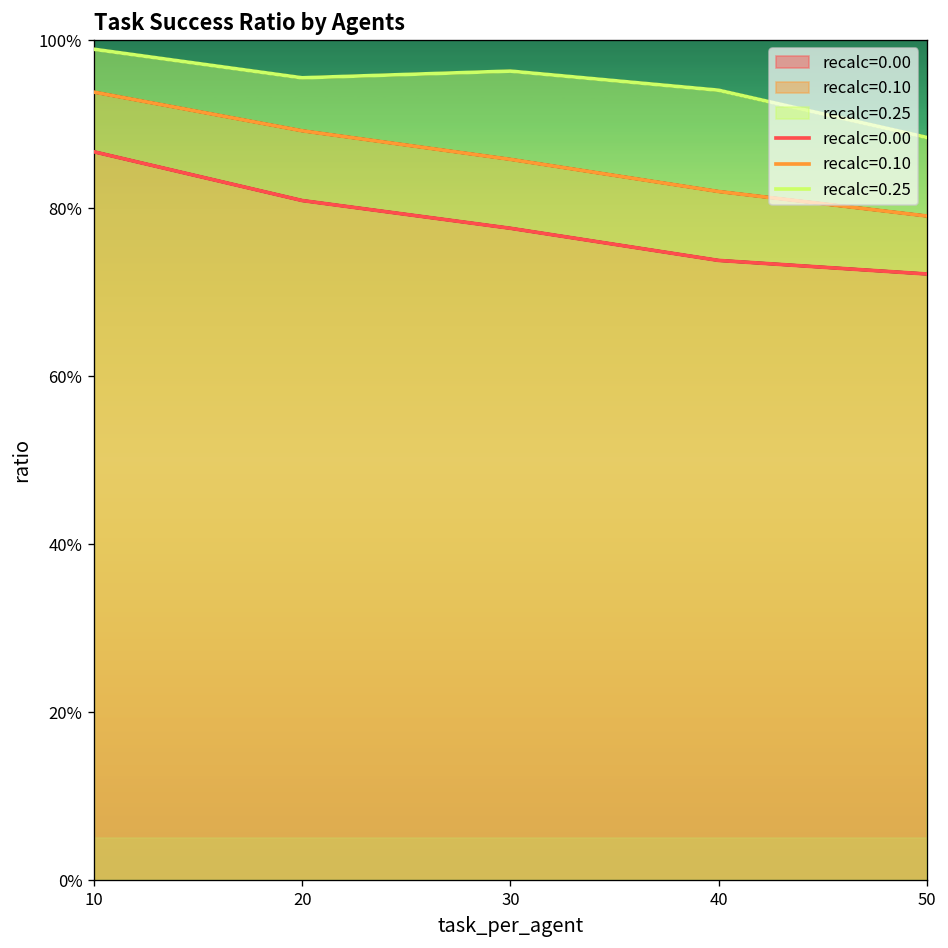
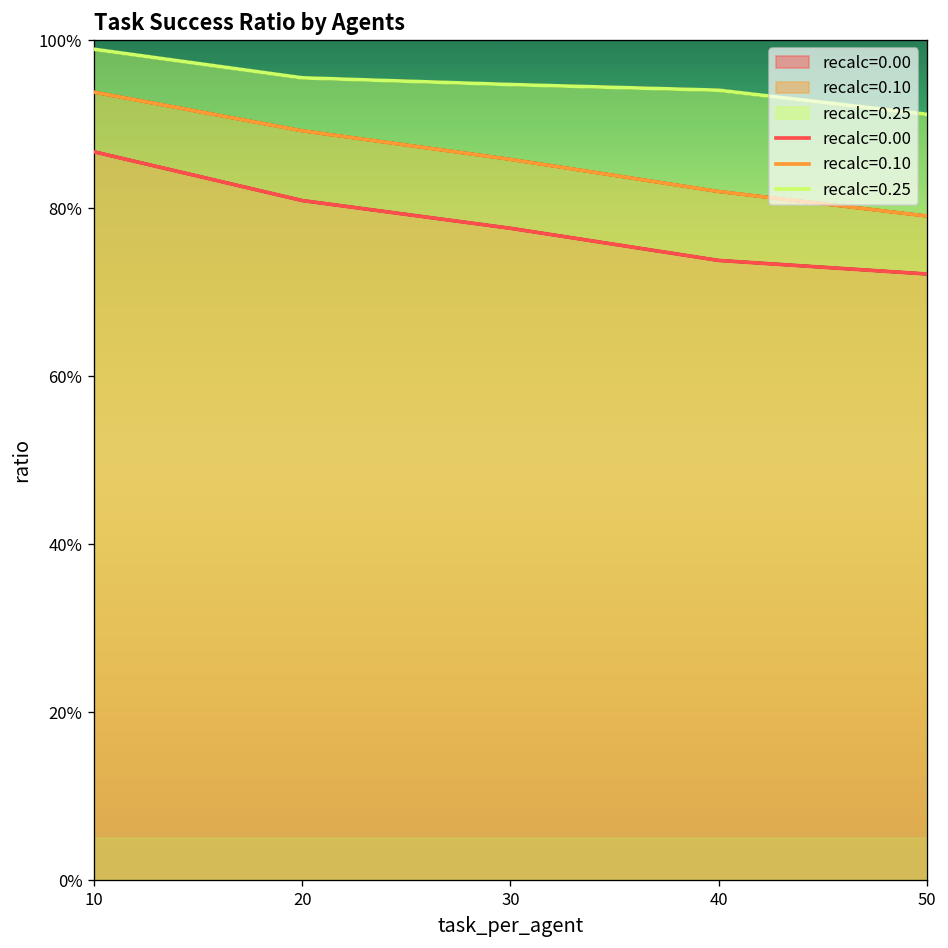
recalc=0.25, 30: 96% -> 95%
recalc=0.25, 50: 88% -> 91%
